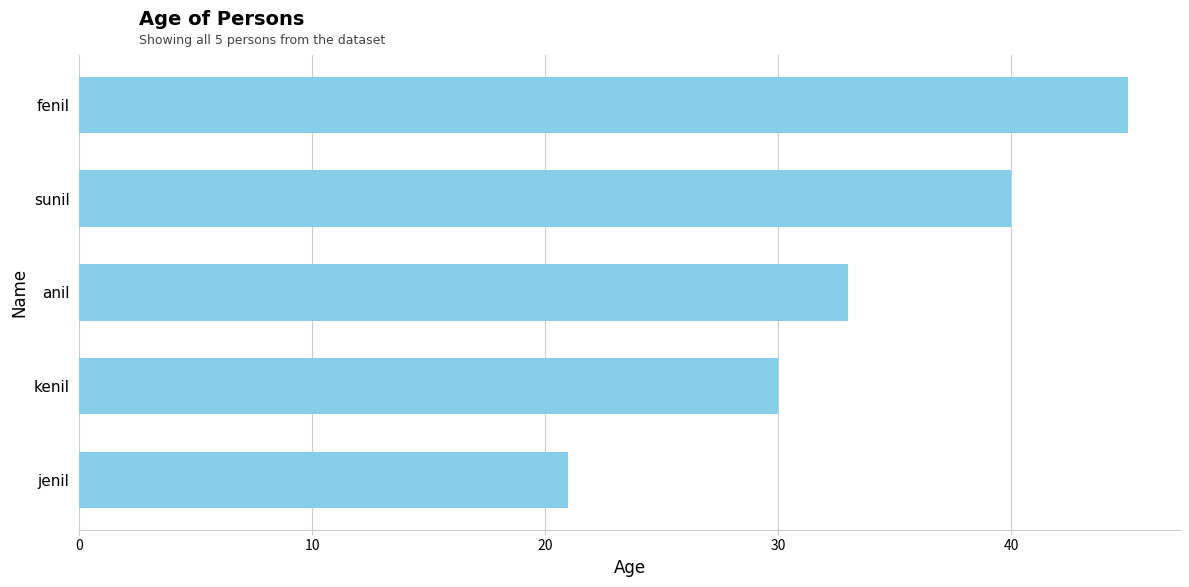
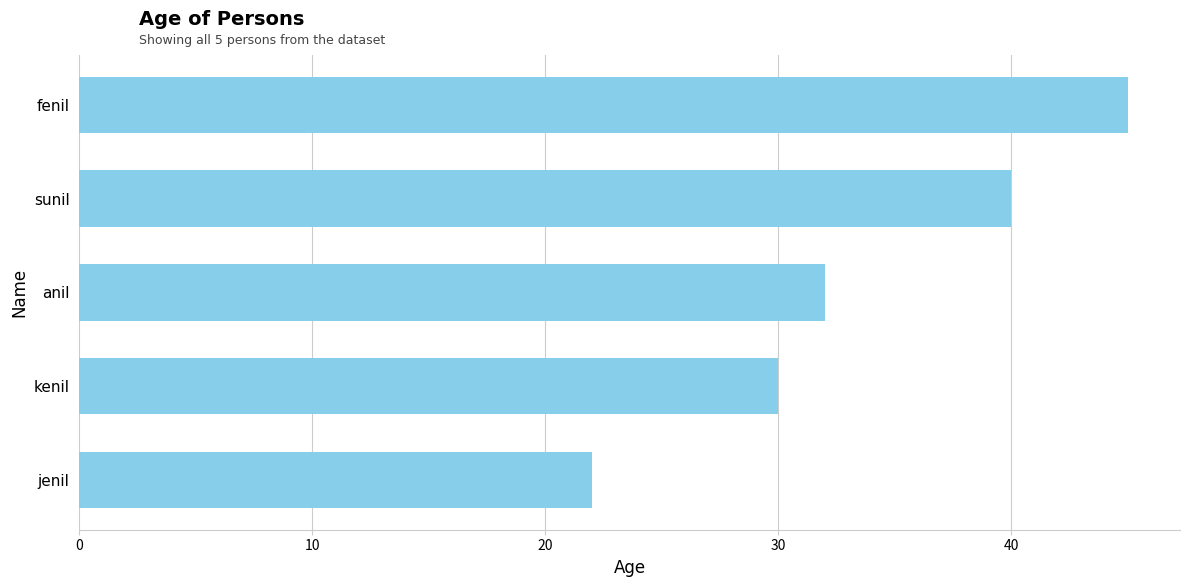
anil: 33 -> 32
jenil: 21 -> 22
